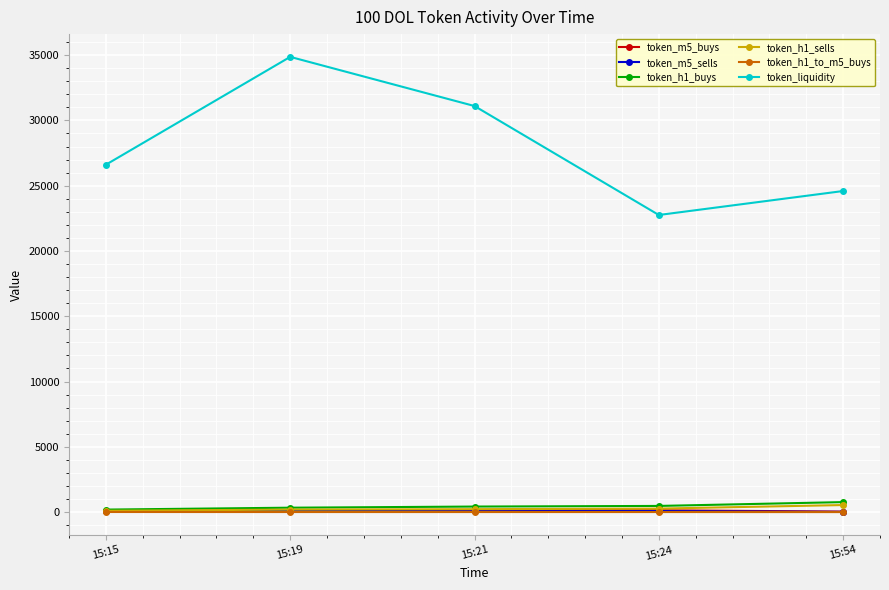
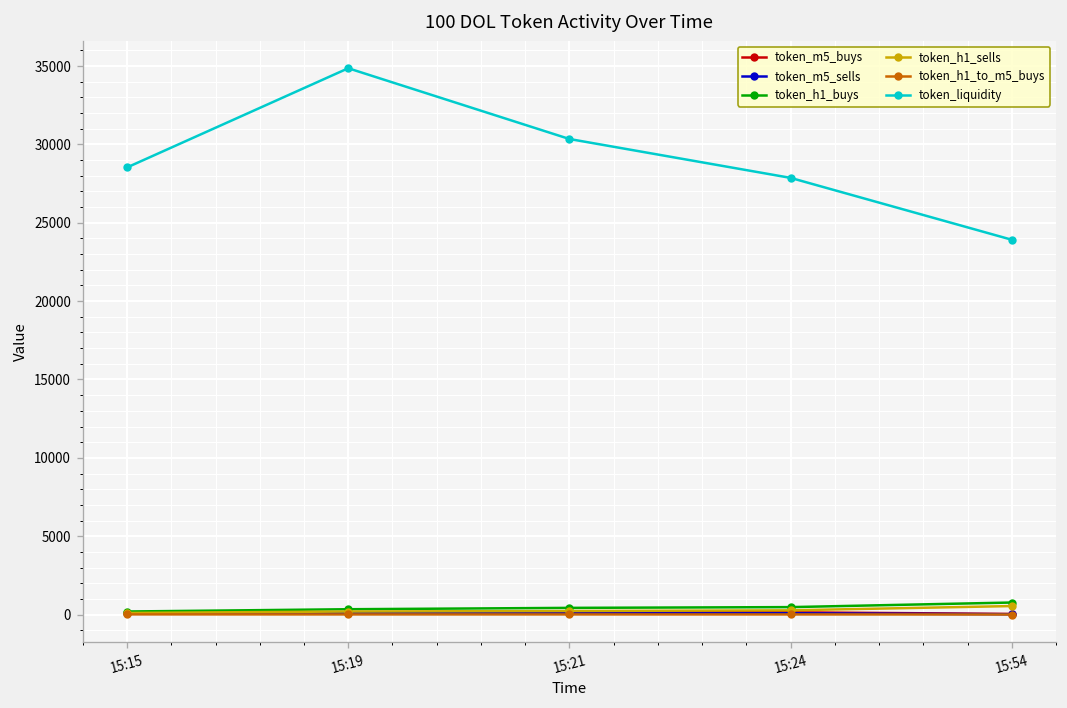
token_liquidity, 15:15: 26600 -> 28500
token_liquidity, 15:21: 31100 -> 30300
token_liquidity, 15:24: 22800 -> 27900
token_liquidity, 15:54: 24600 -> 23900
